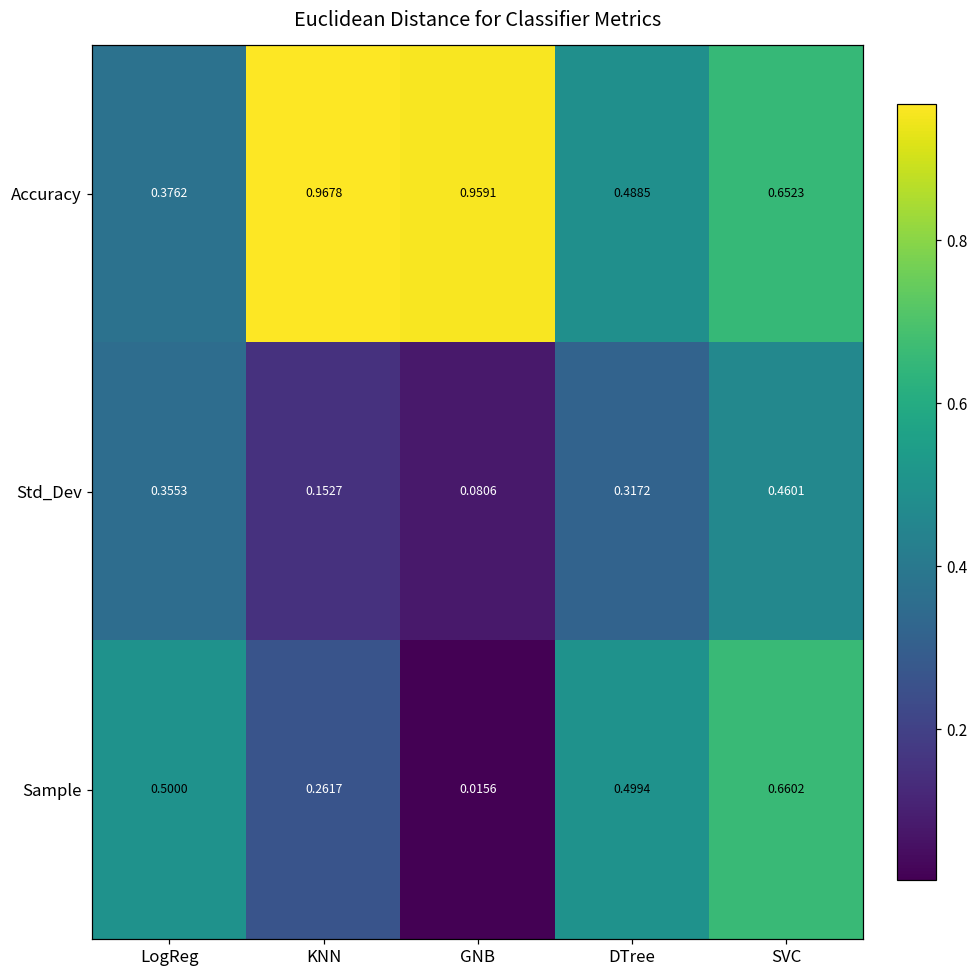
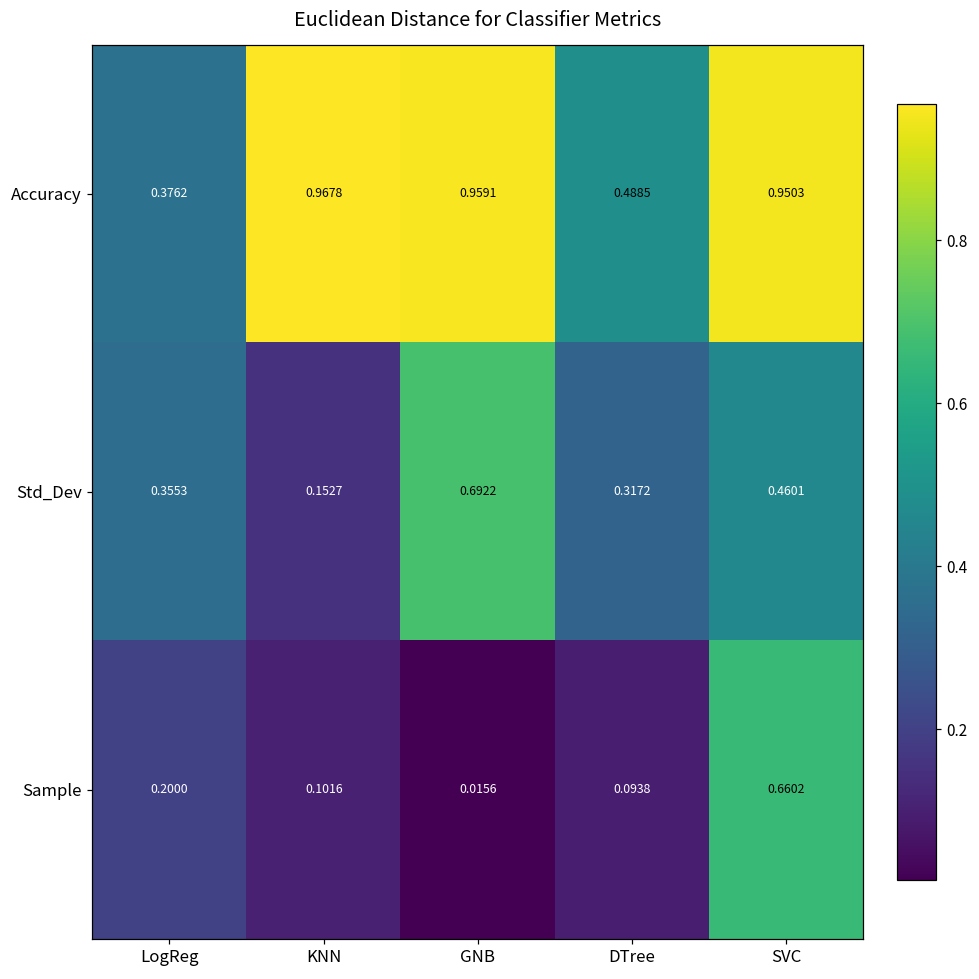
Accuracy, SVC: 0.6523 -> 0.9503
Std_Dev, GNB: 0.0806 -> 0.6922
Sample, LogReg: 0.5000 -> 0.2000
Sample, KNN: 0.2617 -> 0.1016
Sample, DTree: 0.4994 -> 0.0938
